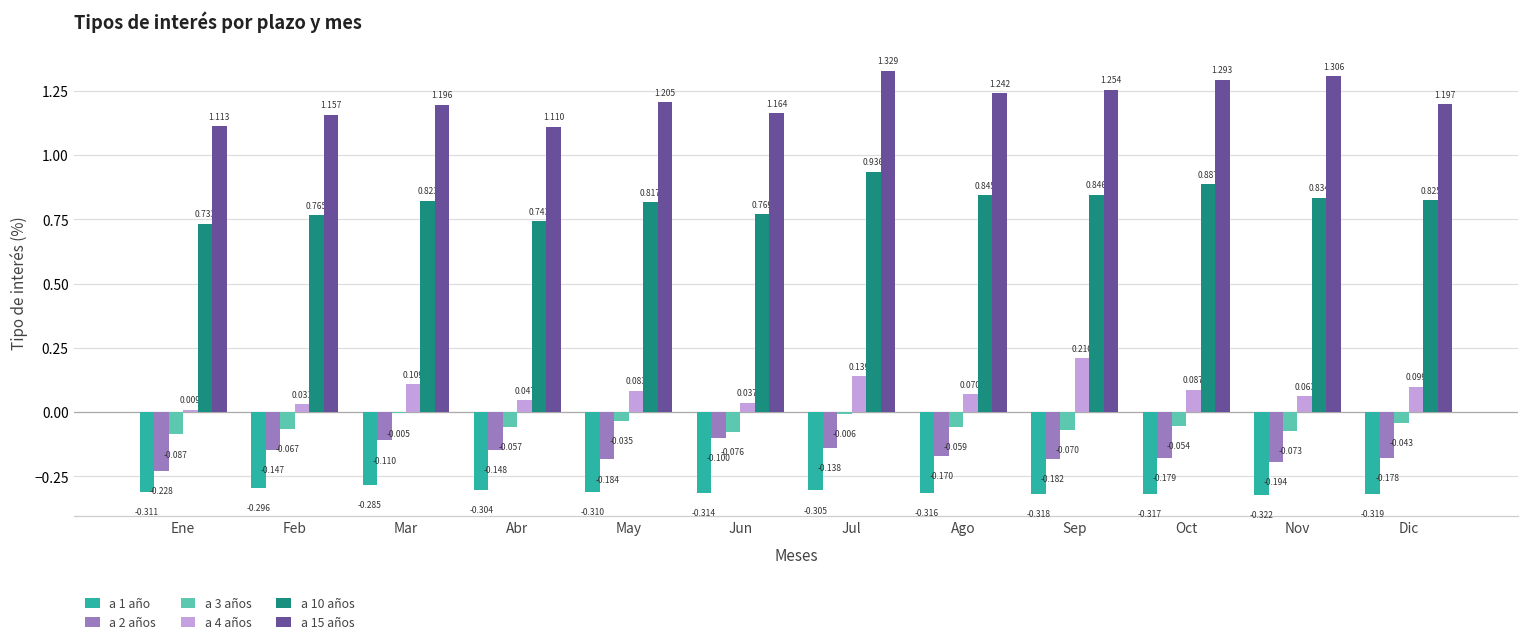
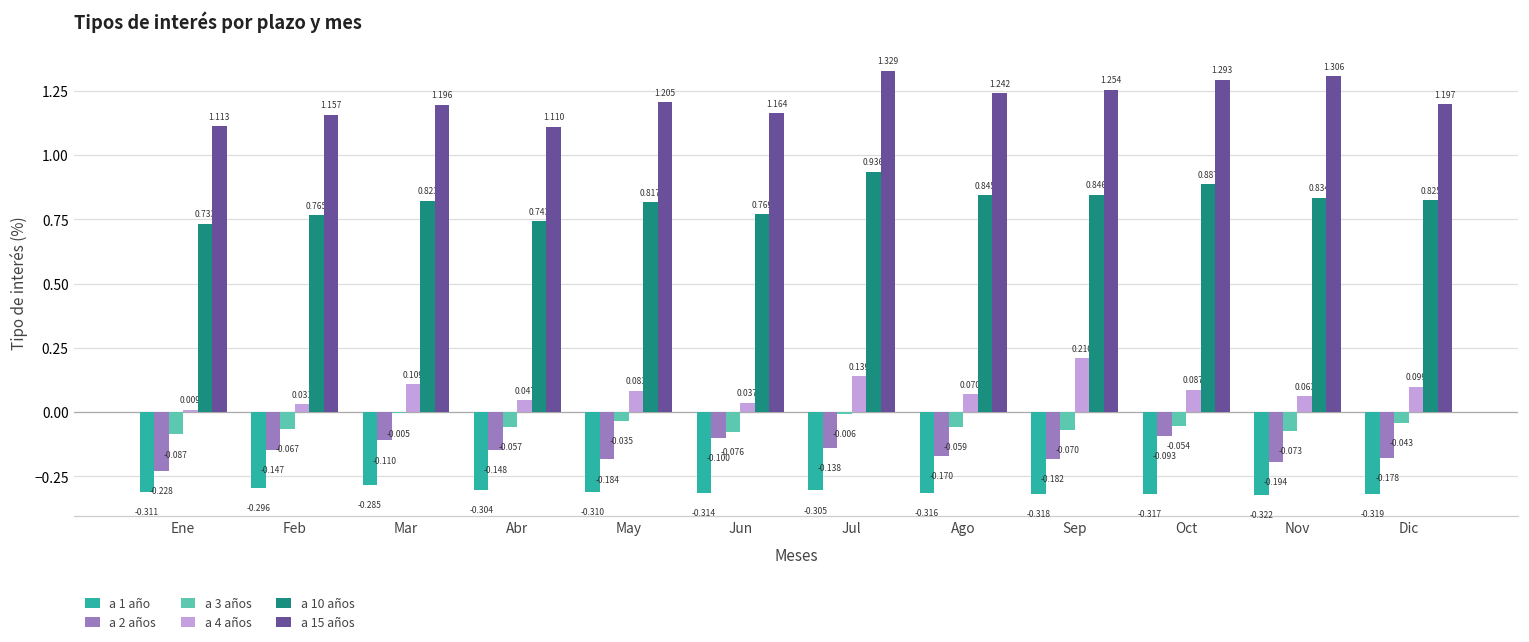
a 2 años, Oct: -0.179 -> -0.093
